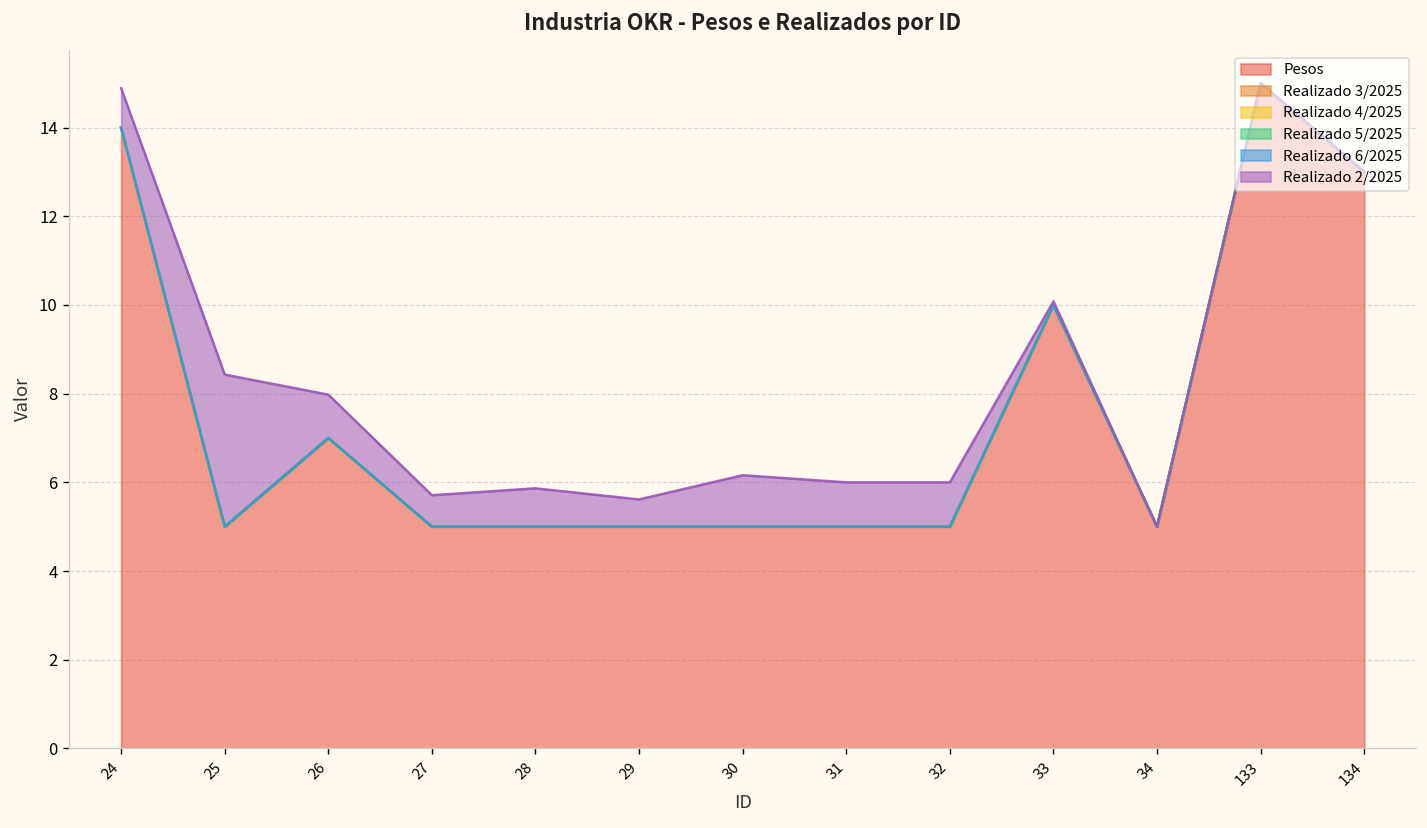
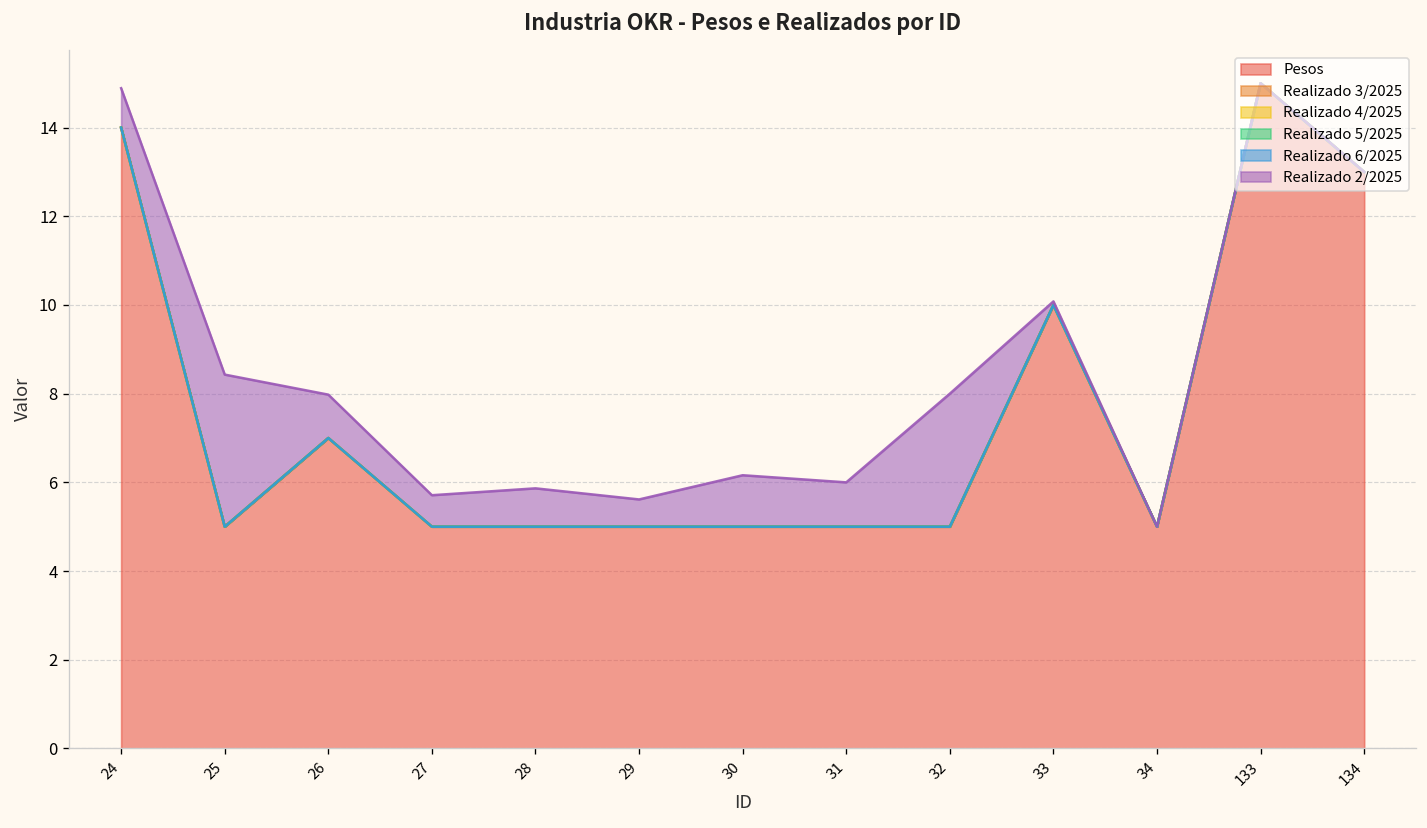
Realizado 2/2025, 32: 1 -> 3
